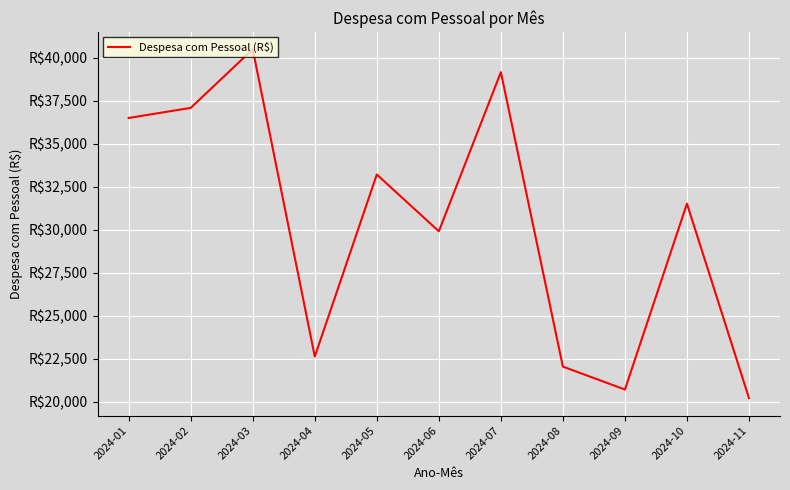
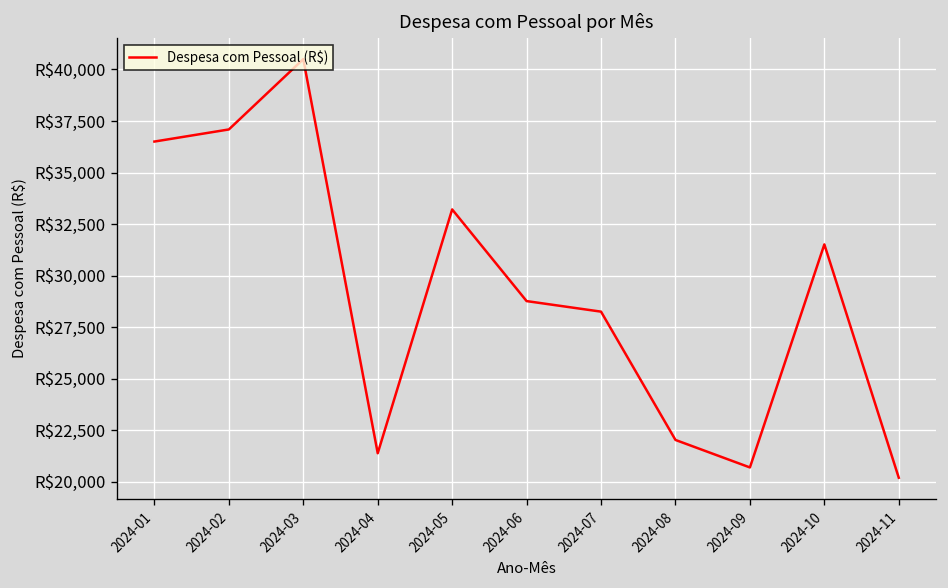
2024-04: R$22,600 -> R$21,400
2024-06: R$29,900 -> R$28,800
2024-07: R$39,200 -> R$28,300
